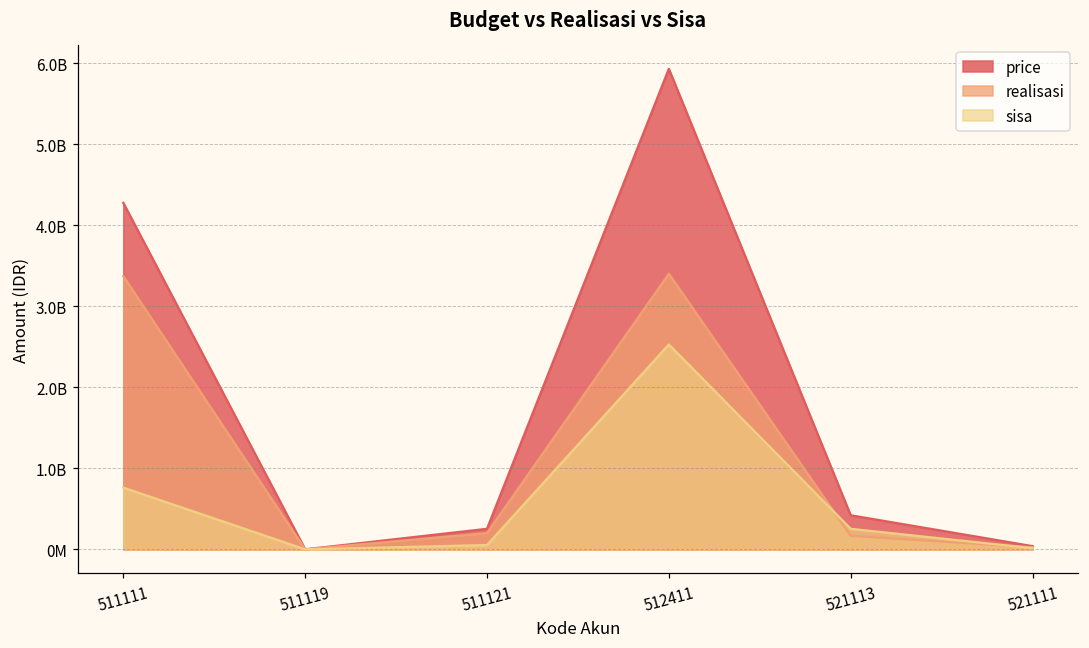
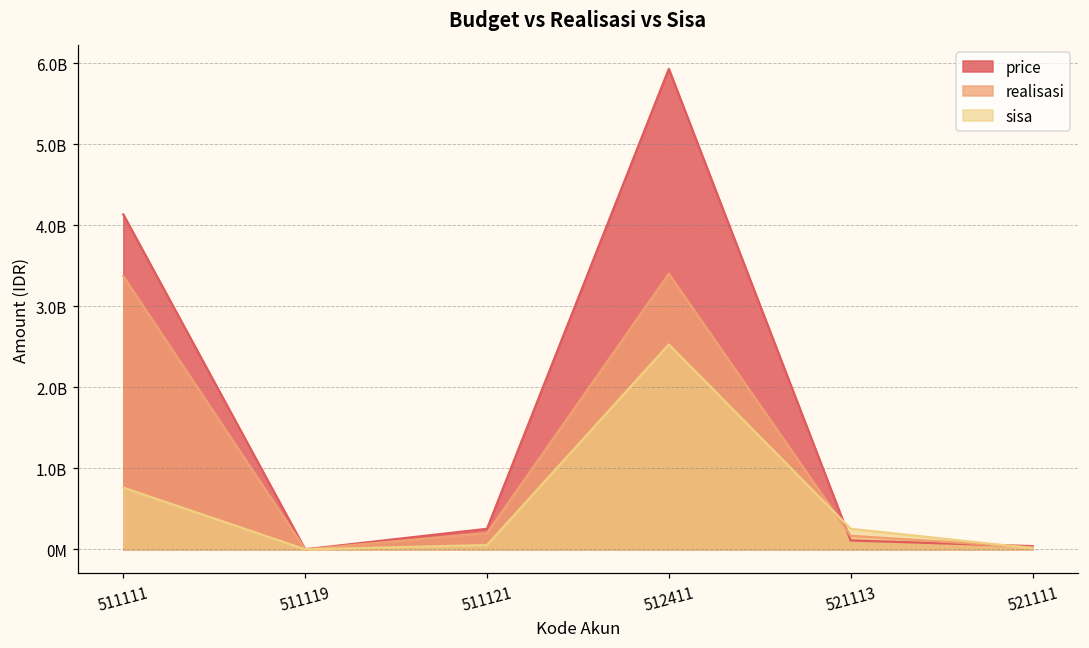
price, 511111: 4300000000 -> 4100000000
price, 521113: 400000000 -> 100000000
